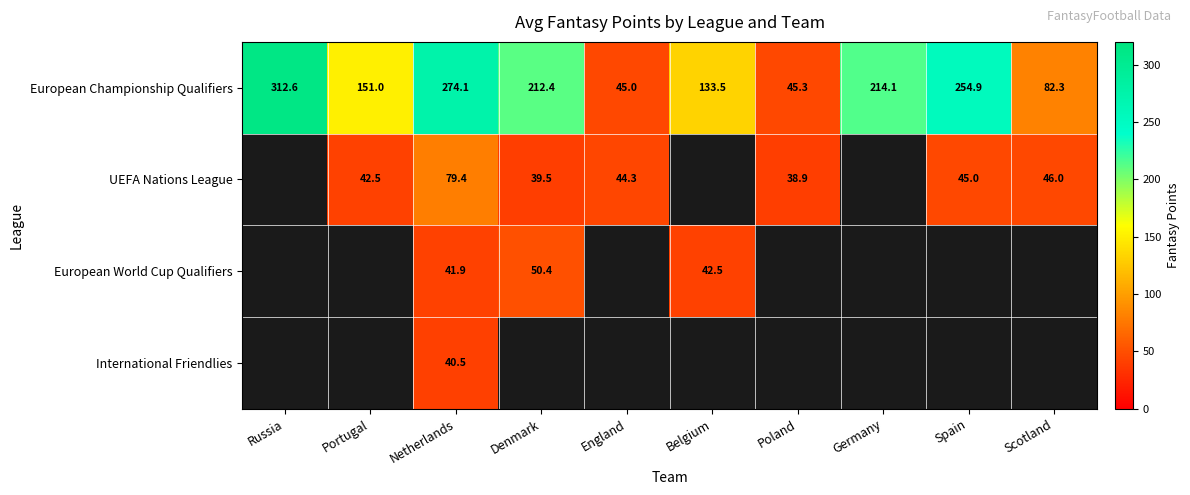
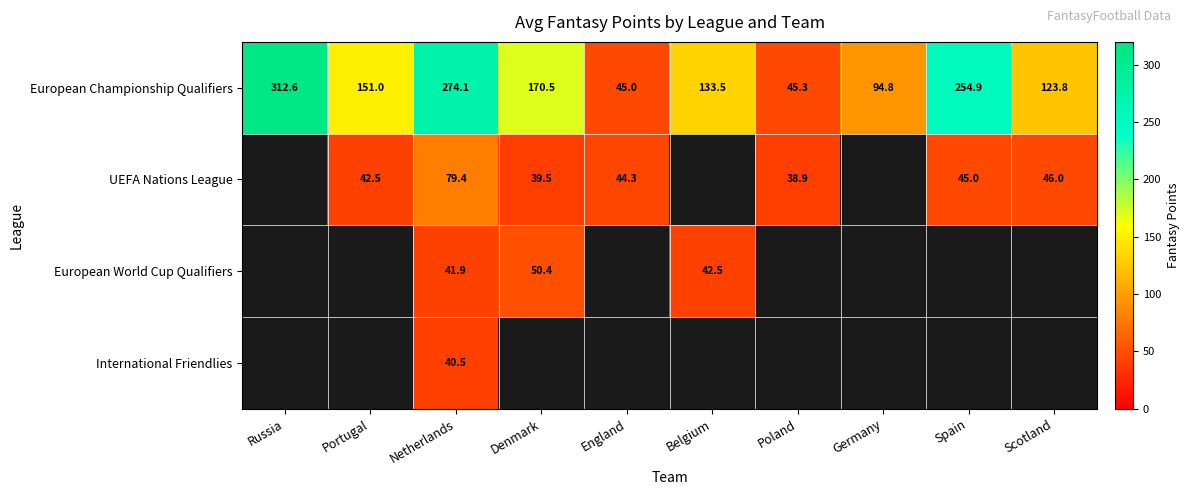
European Championship Qualifiers, Denmark: 212.4 -> 170.5
European Championship Qualifiers, Germany: 214.1 -> 94.8
European Championship Qualifiers, Scotland: 82.3 -> 123.8
